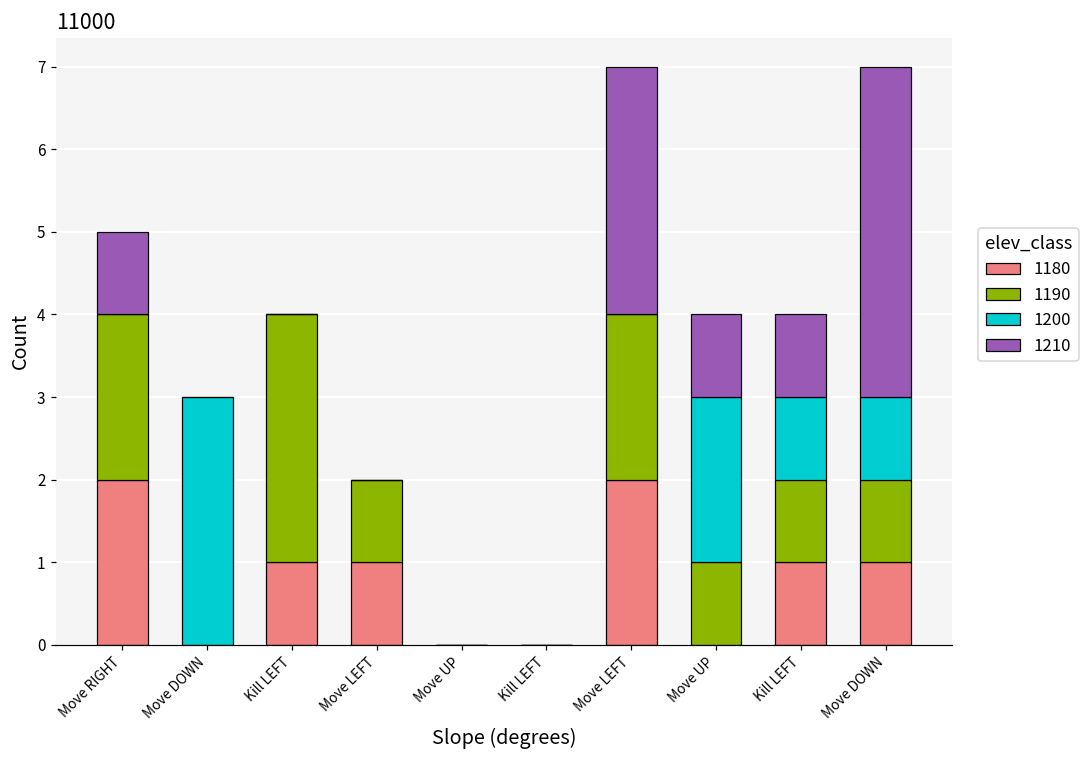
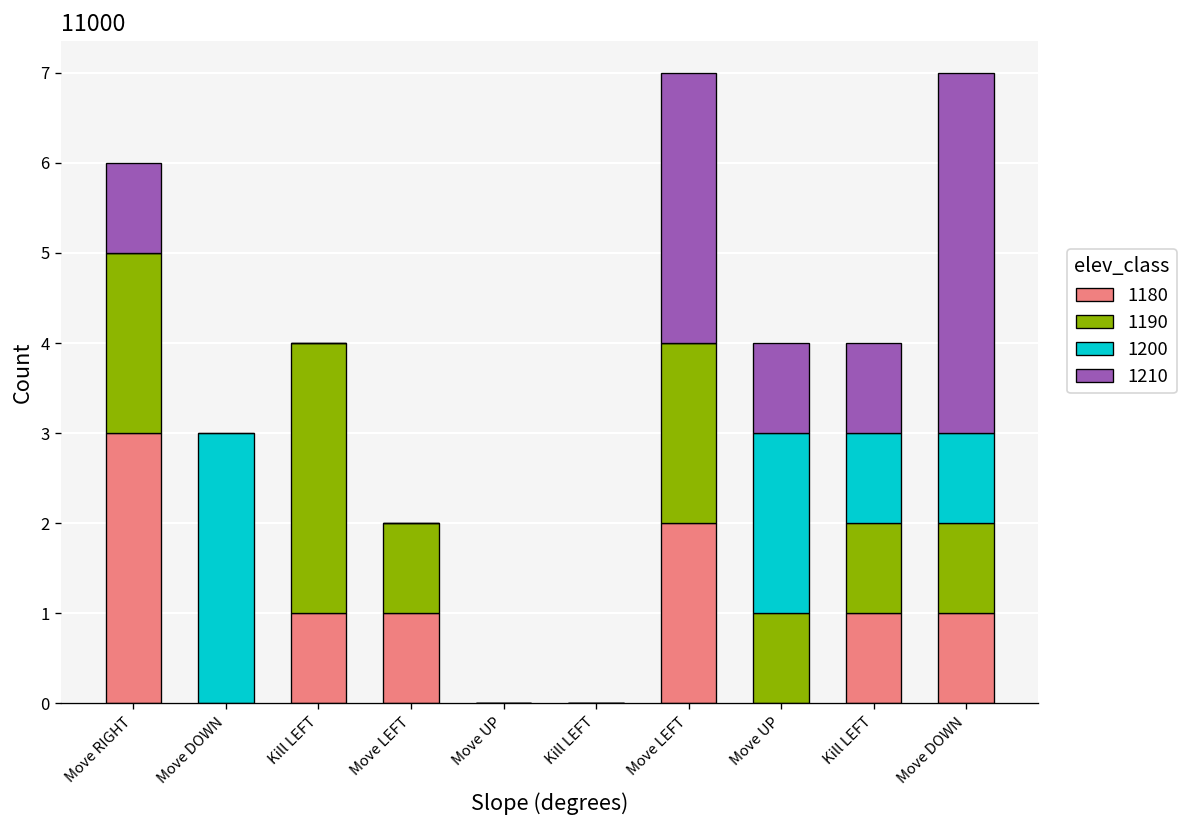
1180, Move RIGHT: 2 -> 3
